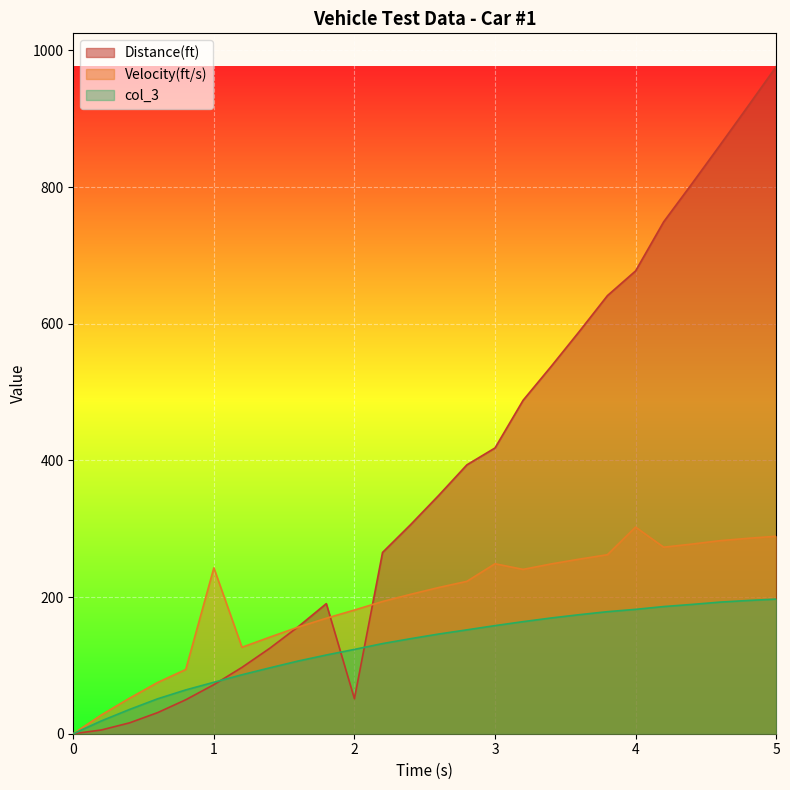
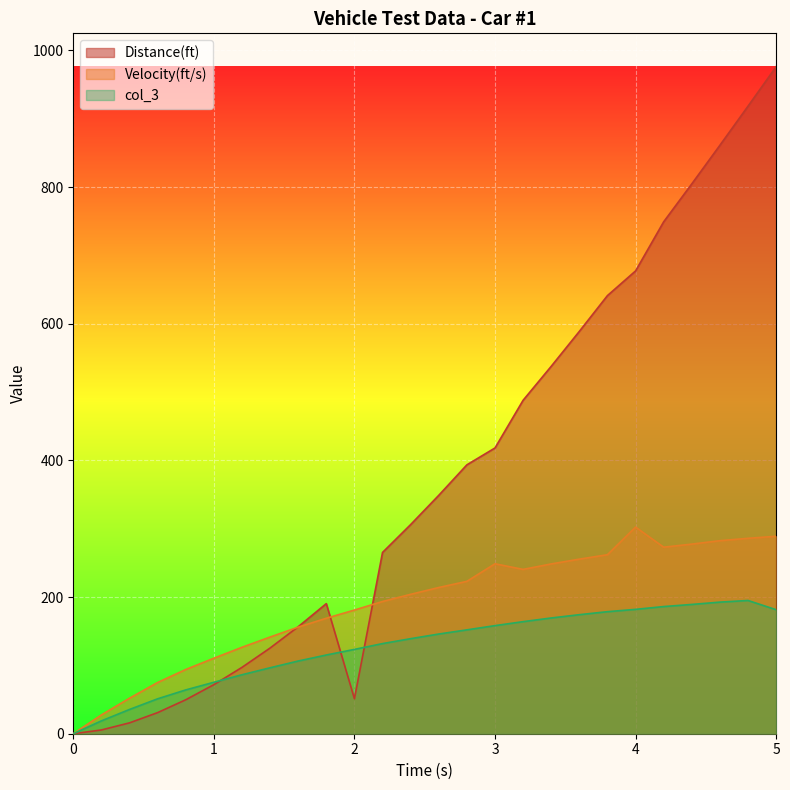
Velocity(ft/s), 1: 240 -> 110
col_3, 5: 200 -> 180
